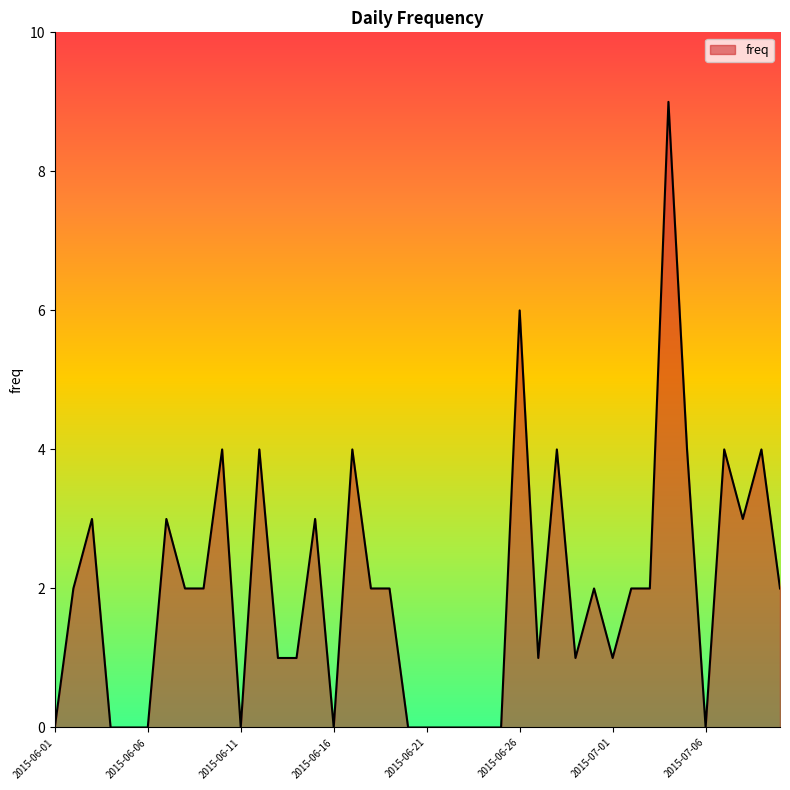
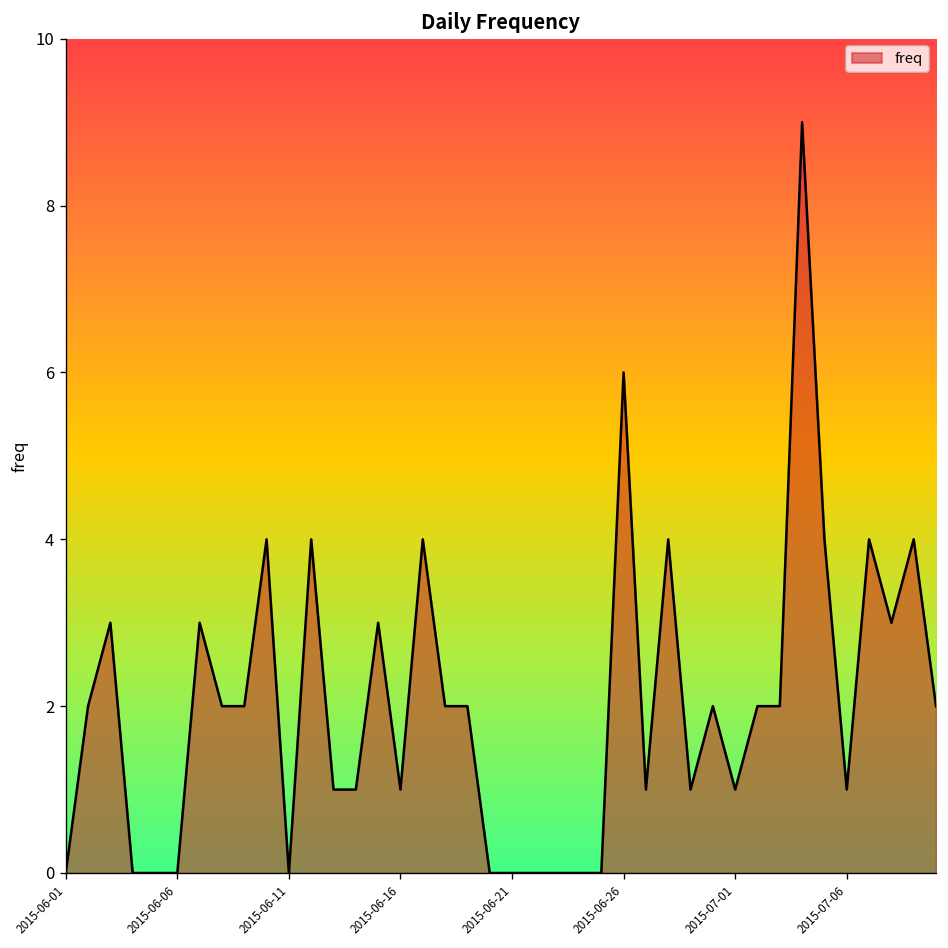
2015-06-16: 0 -> 1
2015-07-06: 0 -> 1
